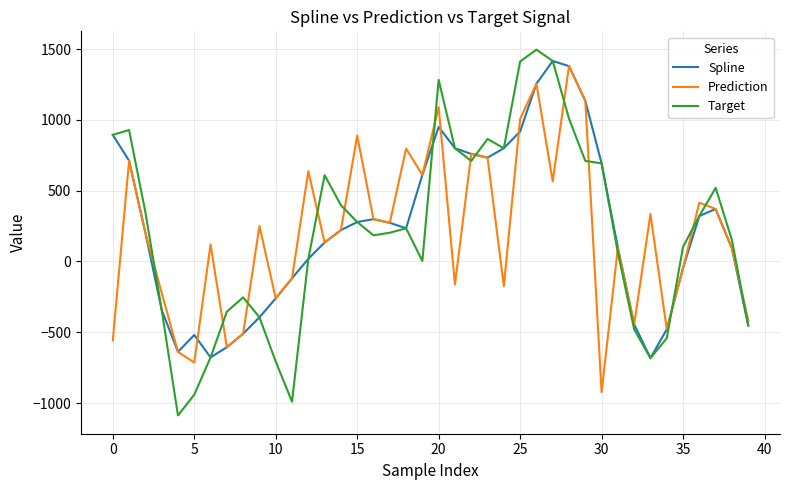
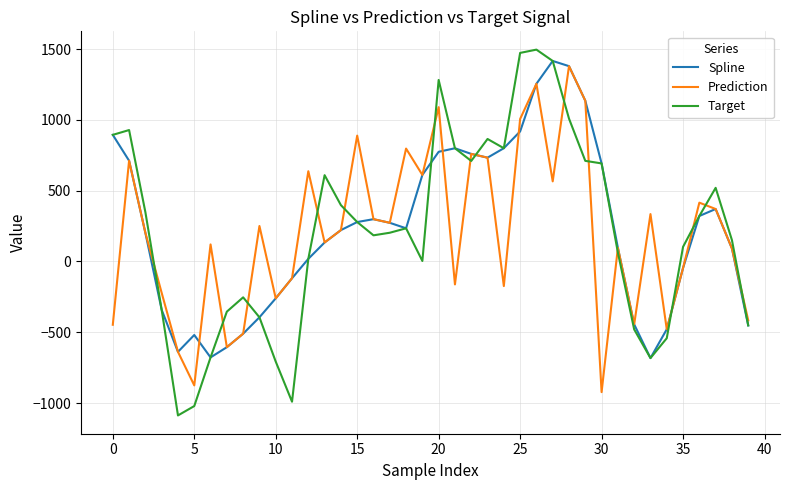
Prediction, 0: -560 -> -450
Prediction, 5: -710 -> -880
Target, 5: -940 -> -1020
Spline, 20: 950 -> 770
Target, 25: 1410 -> 1470
